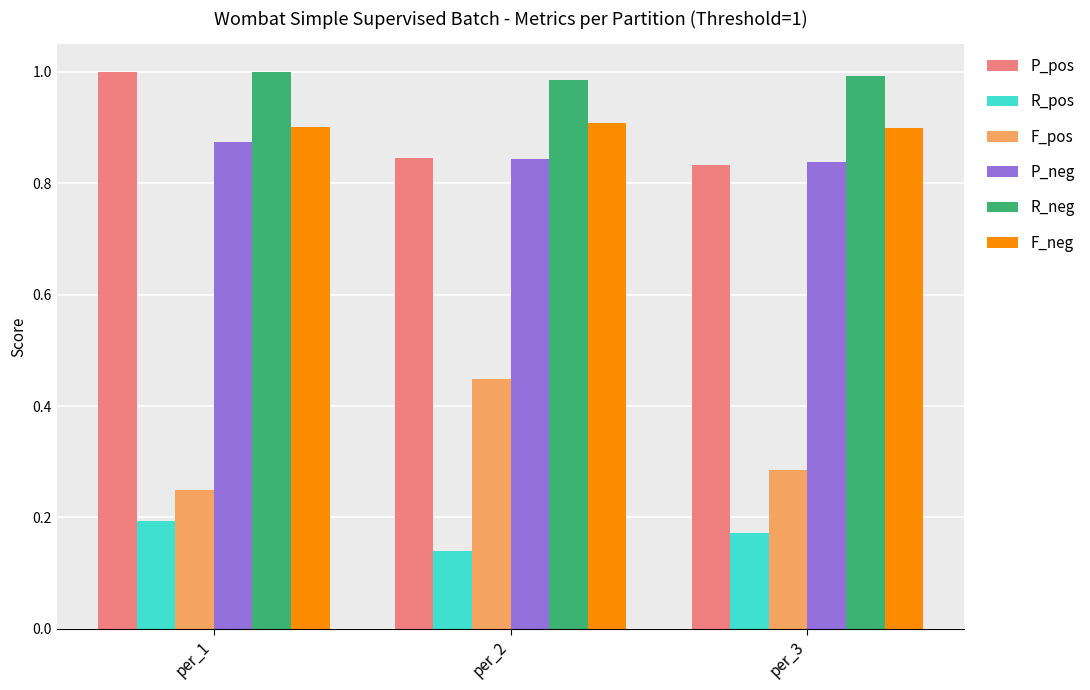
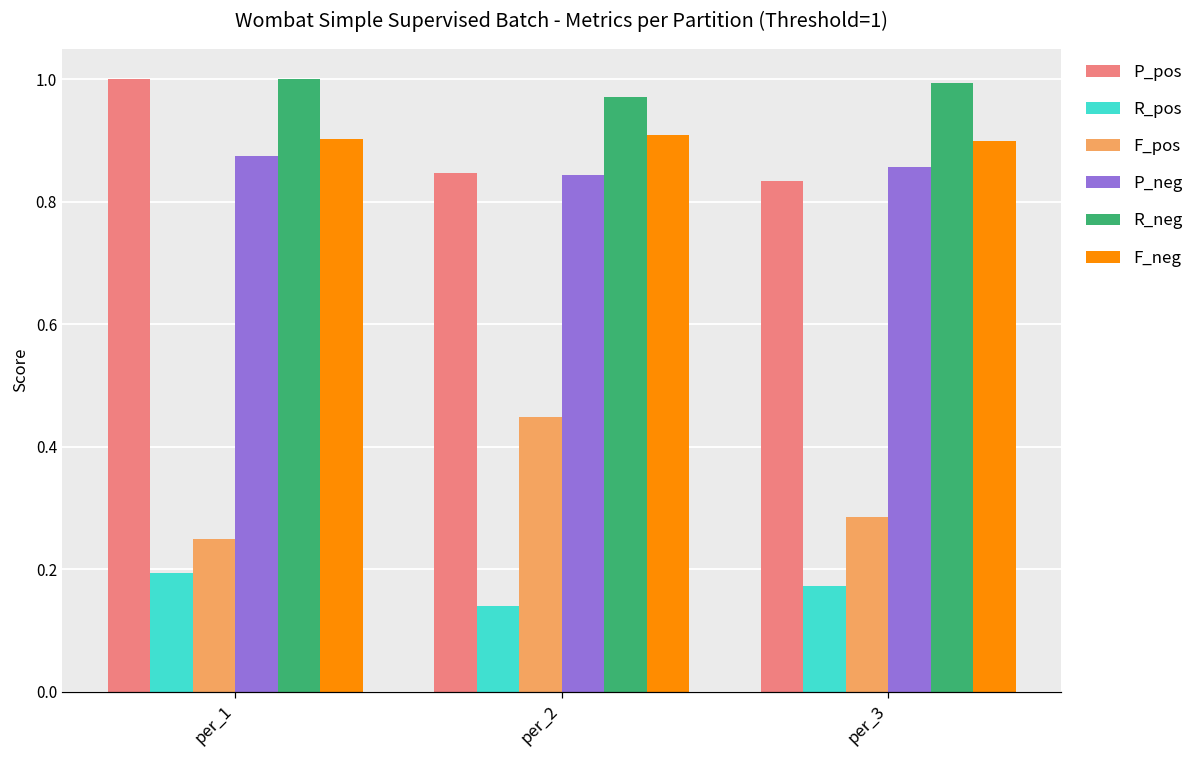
R_neg, per_2: 0.99 -> 0.97
P_neg, per_3: 0.84 -> 0.86
